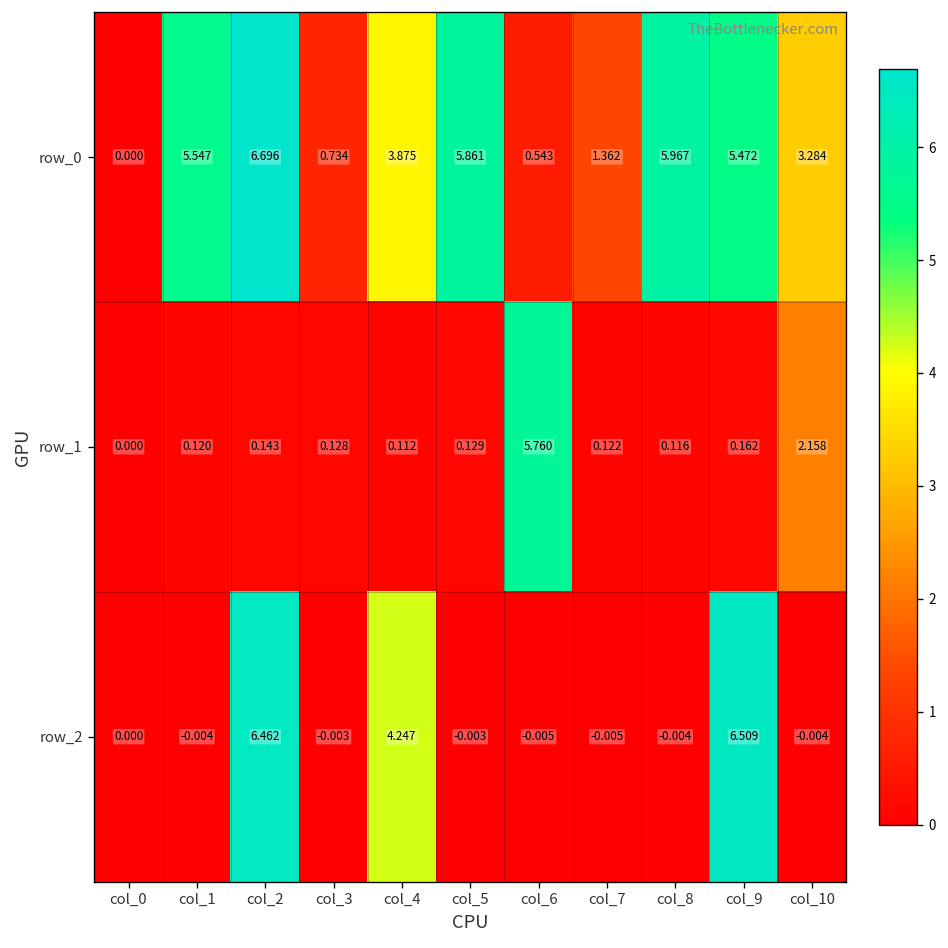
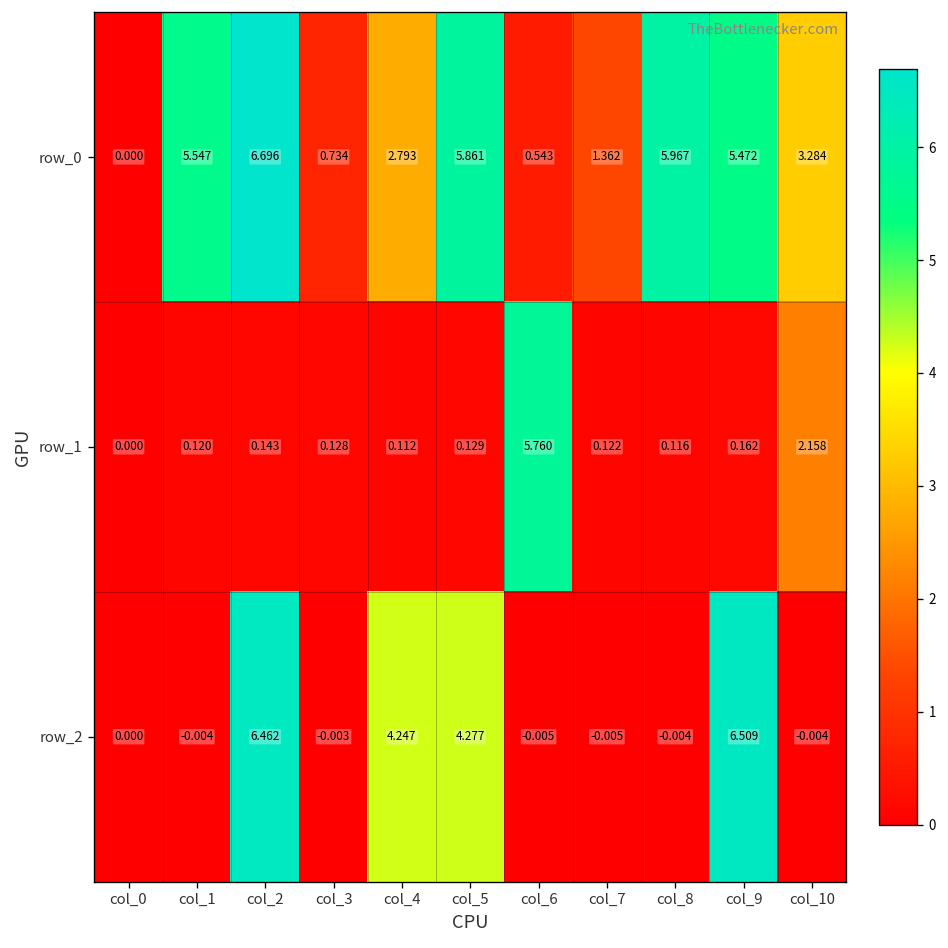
row_0, col_4: 3.875 -> 2.793
row_2, col_5: -0.003 -> 4.277
